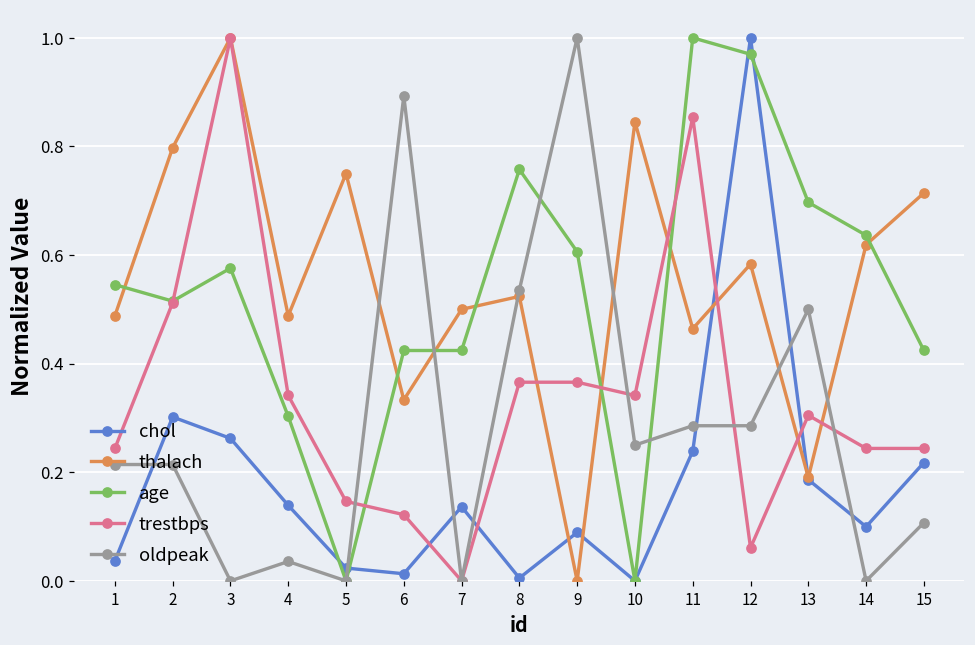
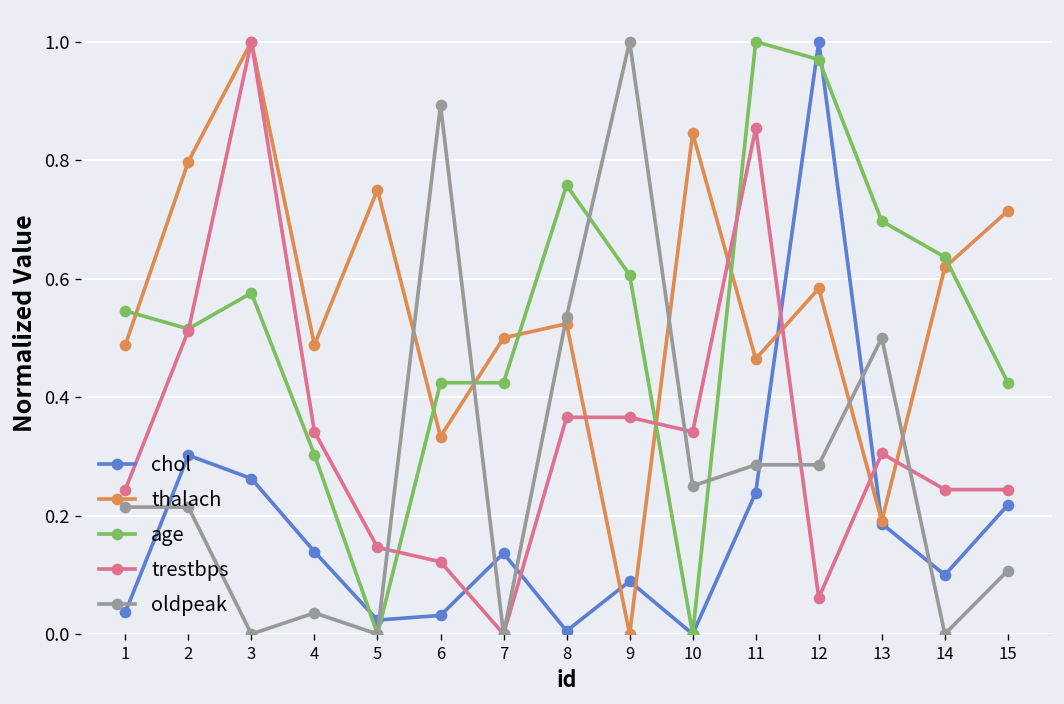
chol, 6: 0.01 -> 0.03
